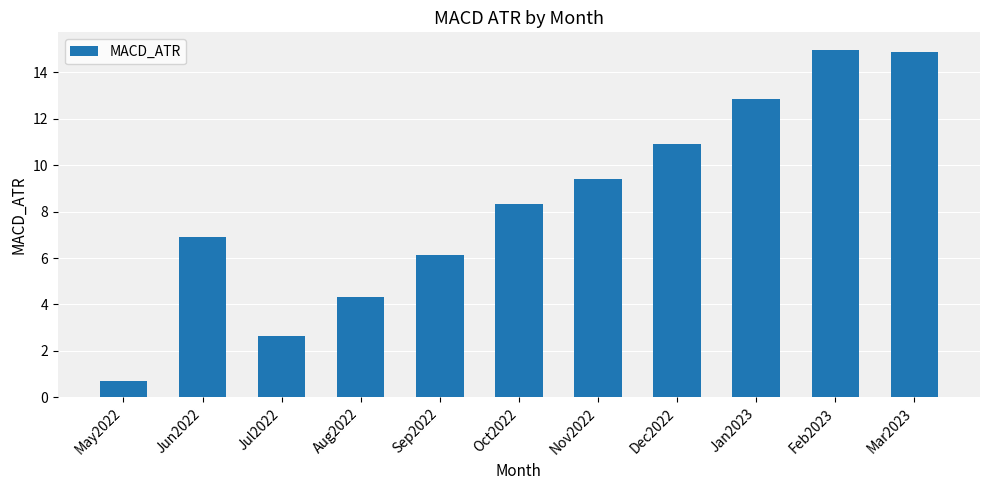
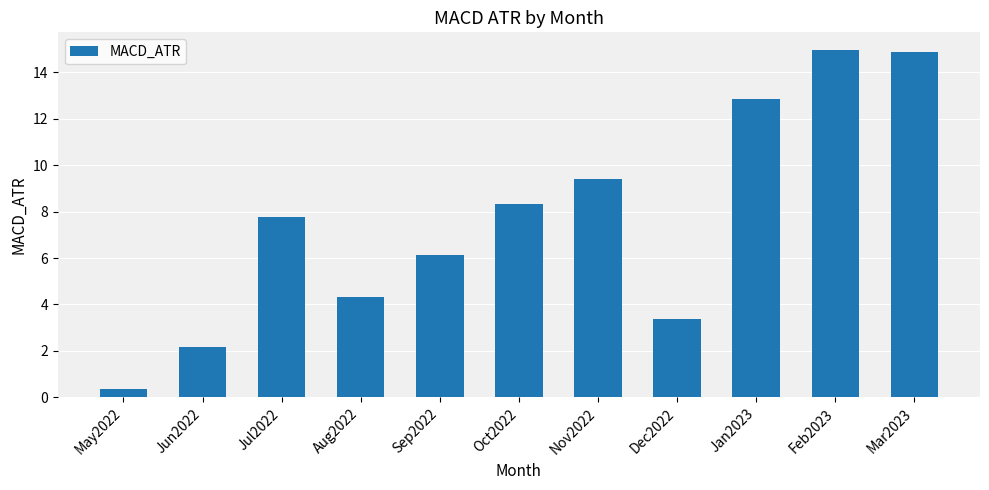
May2022: 0.7 -> 0.4
Jun2022: 6.9 -> 2.2
Jul2022: 2.7 -> 7.8
Dec2022: 10.9 -> 3.4
